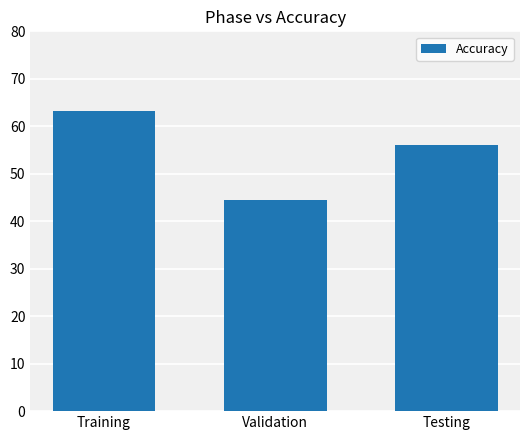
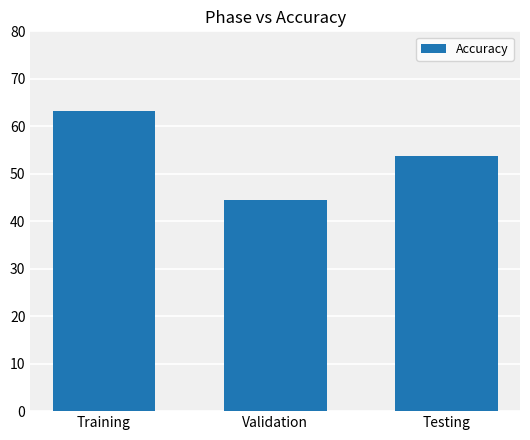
Testing: 56 -> 54
